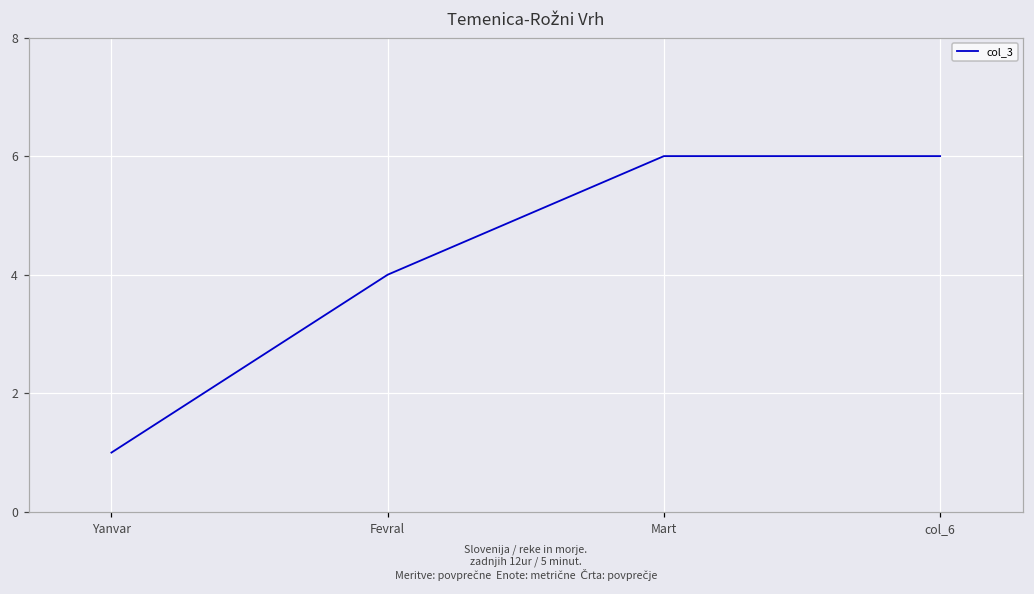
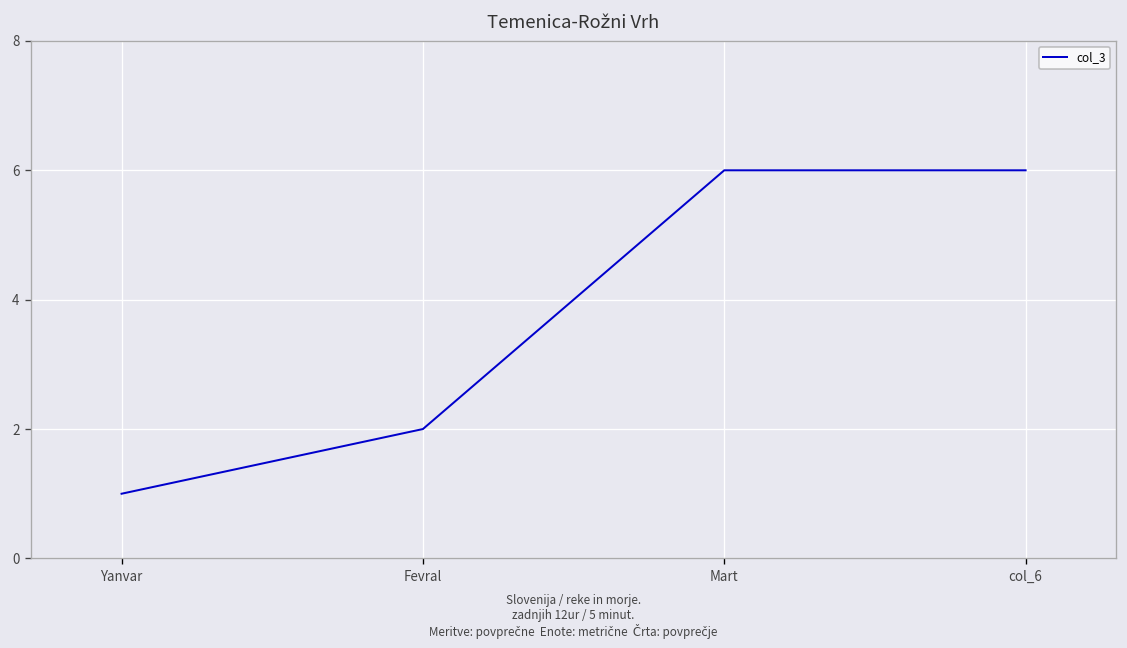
Fevral: 4 -> 2
